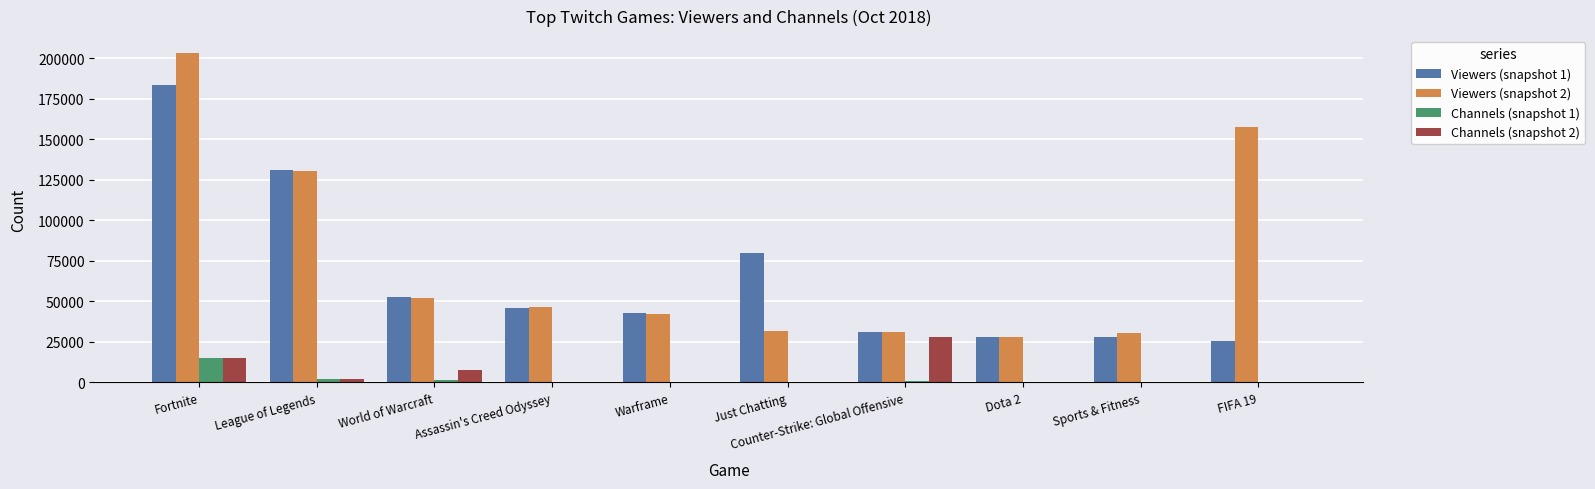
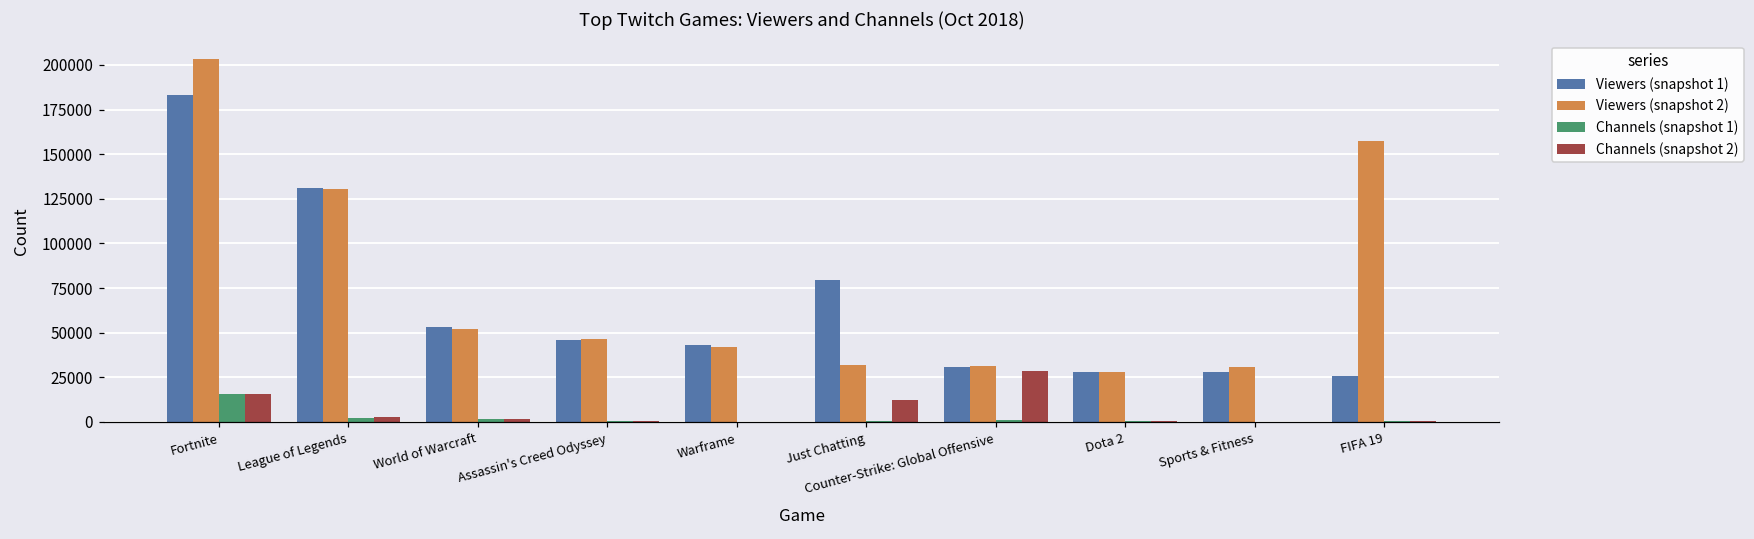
Channels (snapshot 2), World of Warcraft: 8000 -> 2000
Channels (snapshot 2), Just Chatting: 1000 -> 12000
